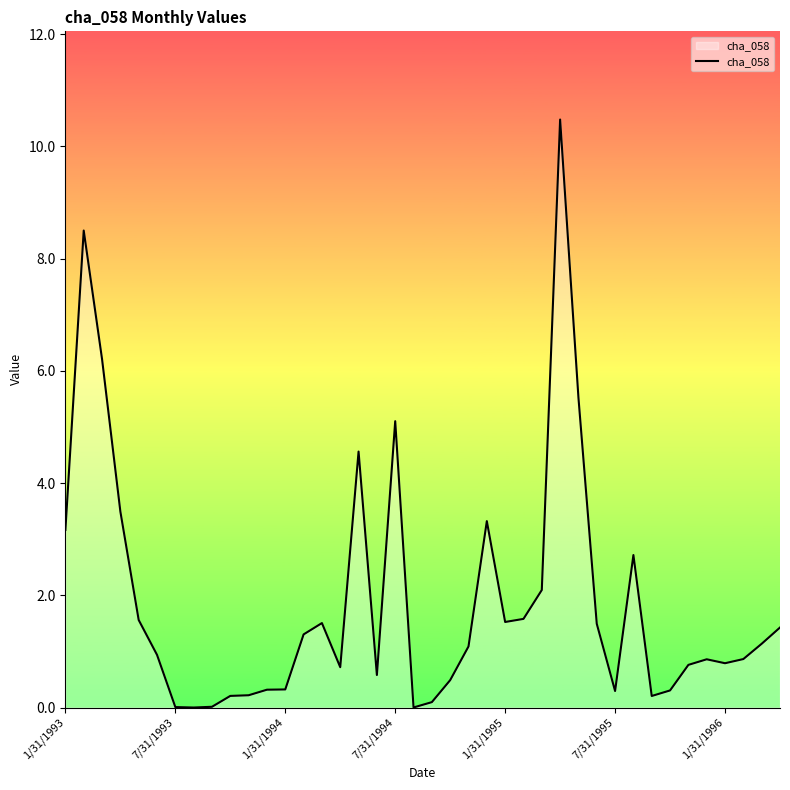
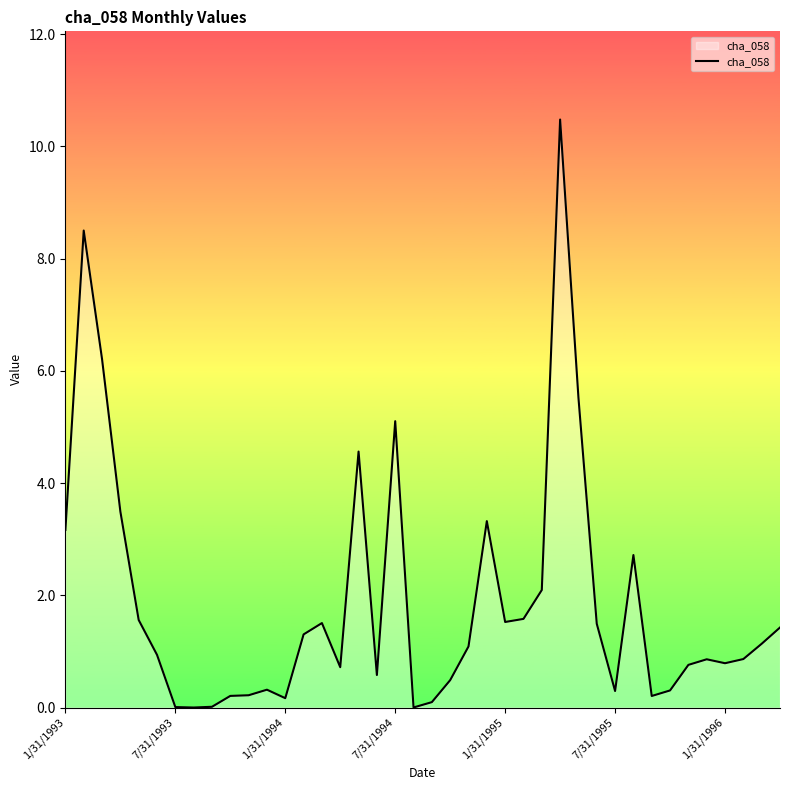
1/31/1994: 0.3 -> 0.2
